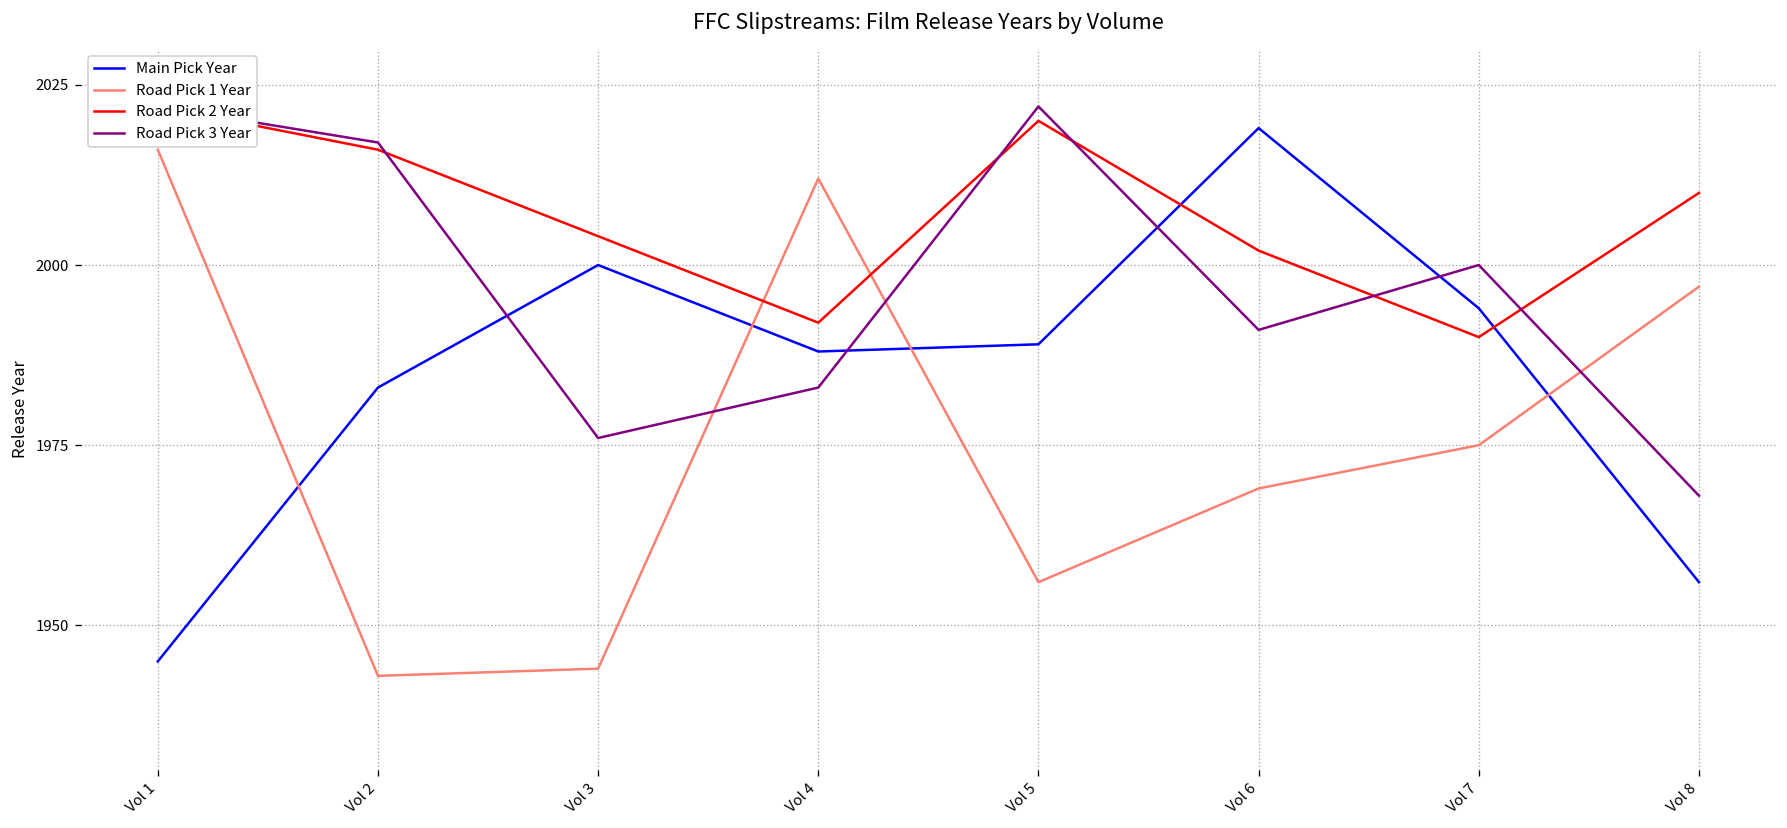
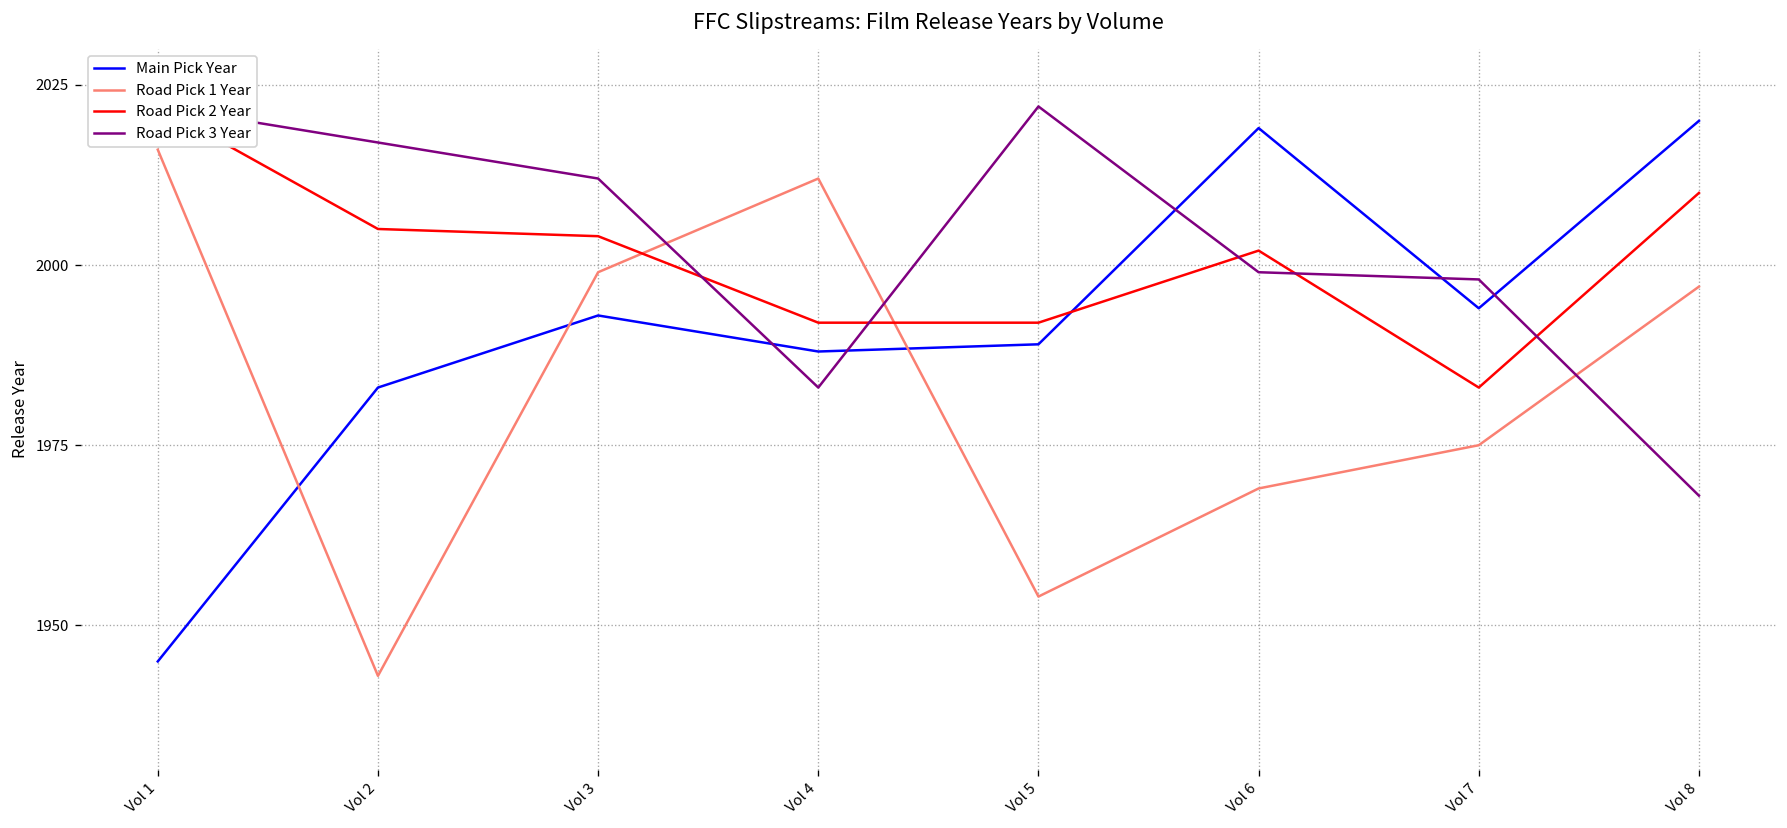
Road Pick 2 Year, Vol 2: 2016 -> 2005
Main Pick Year, Vol 3: 2000 -> 1993
Road Pick 1 Year, Vol 3: 1944 -> 1999
Road Pick 3 Year, Vol 3: 1976 -> 2012
Road Pick 1 Year, Vol 5: 1956 -> 1954
Road Pick 2 Year, Vol 5: 2020 -> 1992
Road Pick 3 Year, Vol 6: 1991 -> 1999
Road Pick 2 Year, Vol 7: 1990 -> 1983
Road Pick 3 Year, Vol 7: 2000 -> 1998
Main Pick Year, Vol 8: 1956 -> 2020
